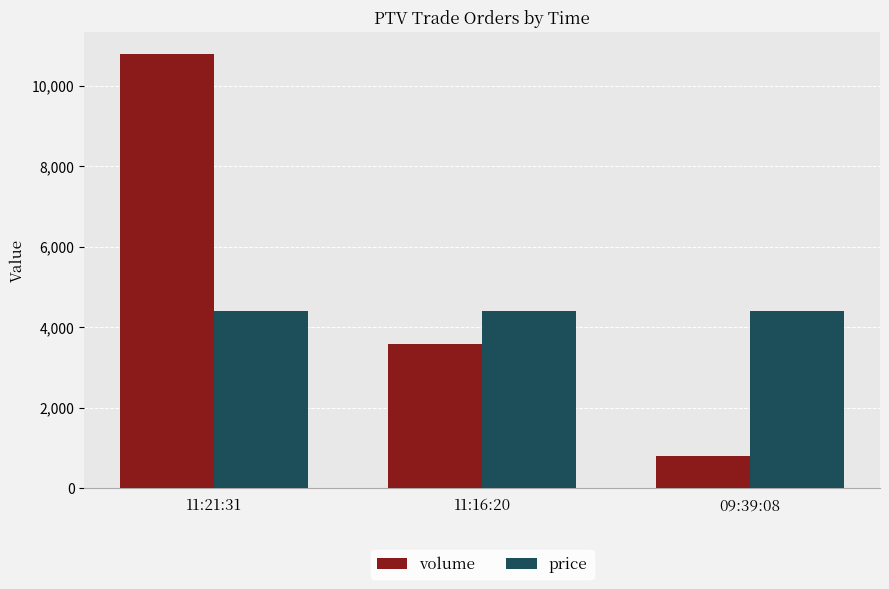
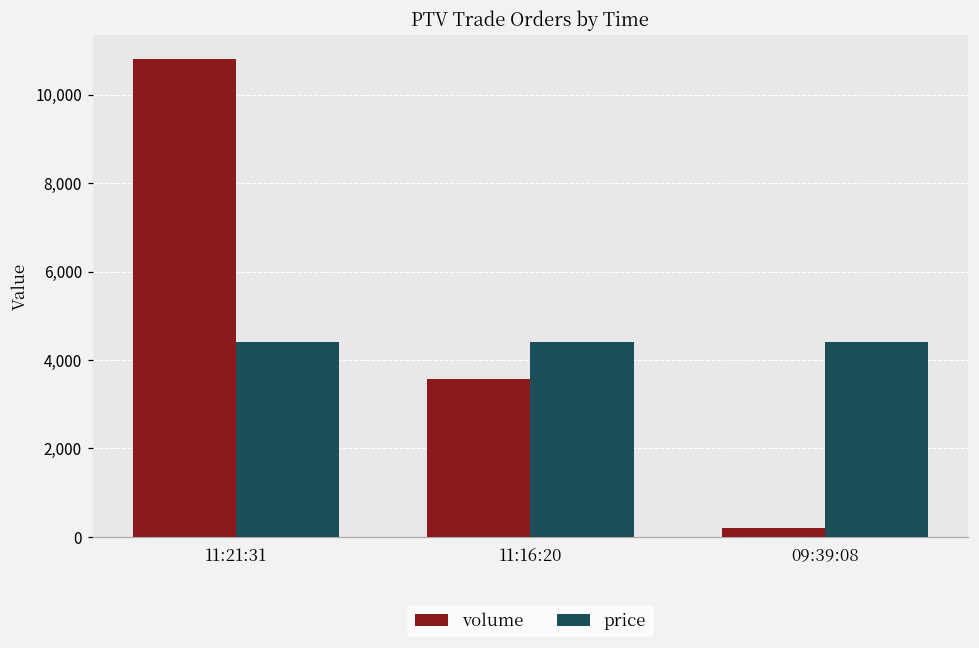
volume, 09:39:08: 800 -> 200
